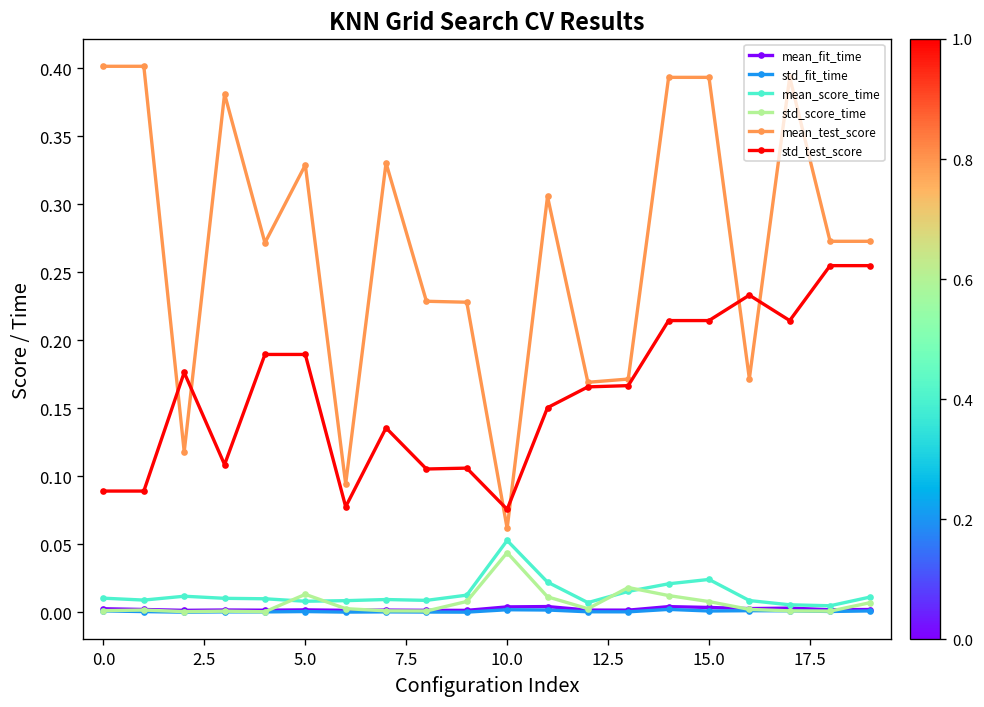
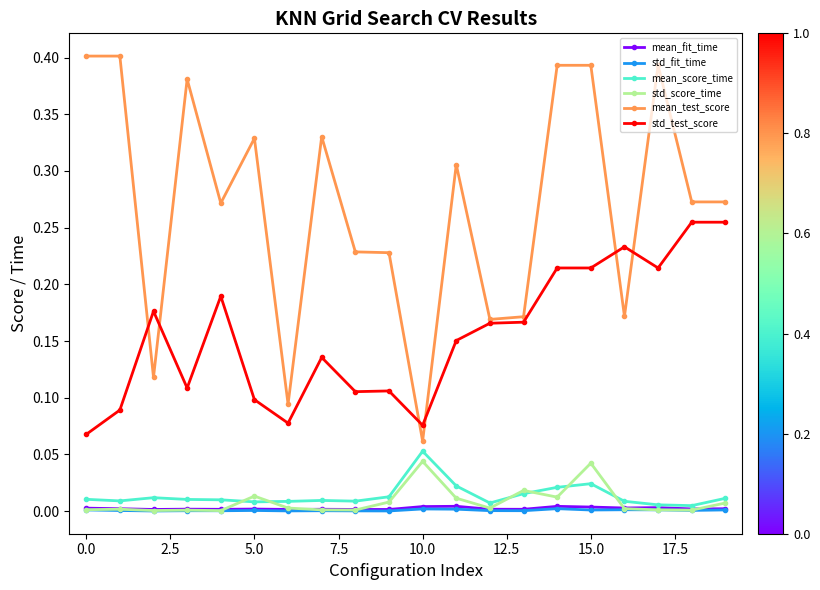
std_test_score, 0.0: 0.089 -> 0.068
std_test_score, 5.0: 0.190 -> 0.098
std_score_time, 15.0: 0.008 -> 0.042
